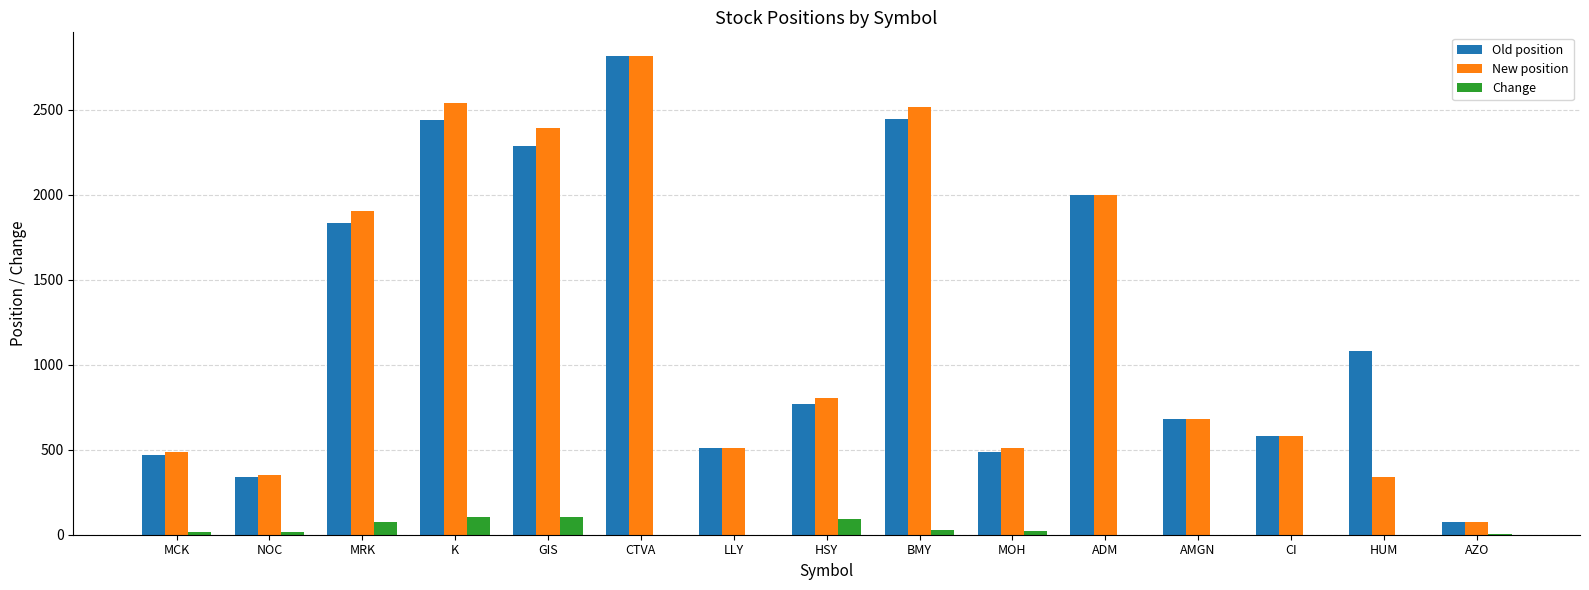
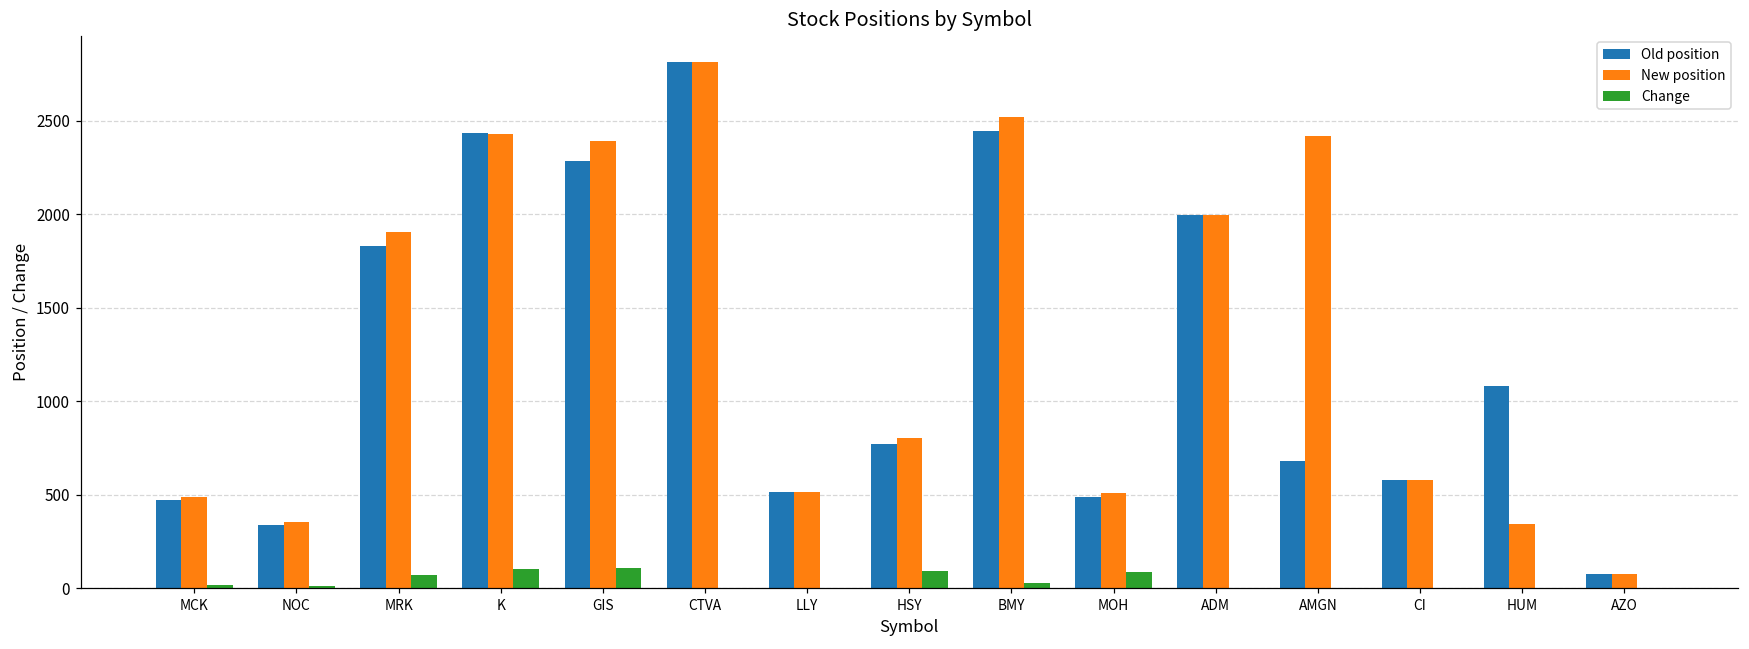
New position, K: 2540 -> 2430
Change, MOH: 20 -> 90
New position, AMGN: 680 -> 2420
